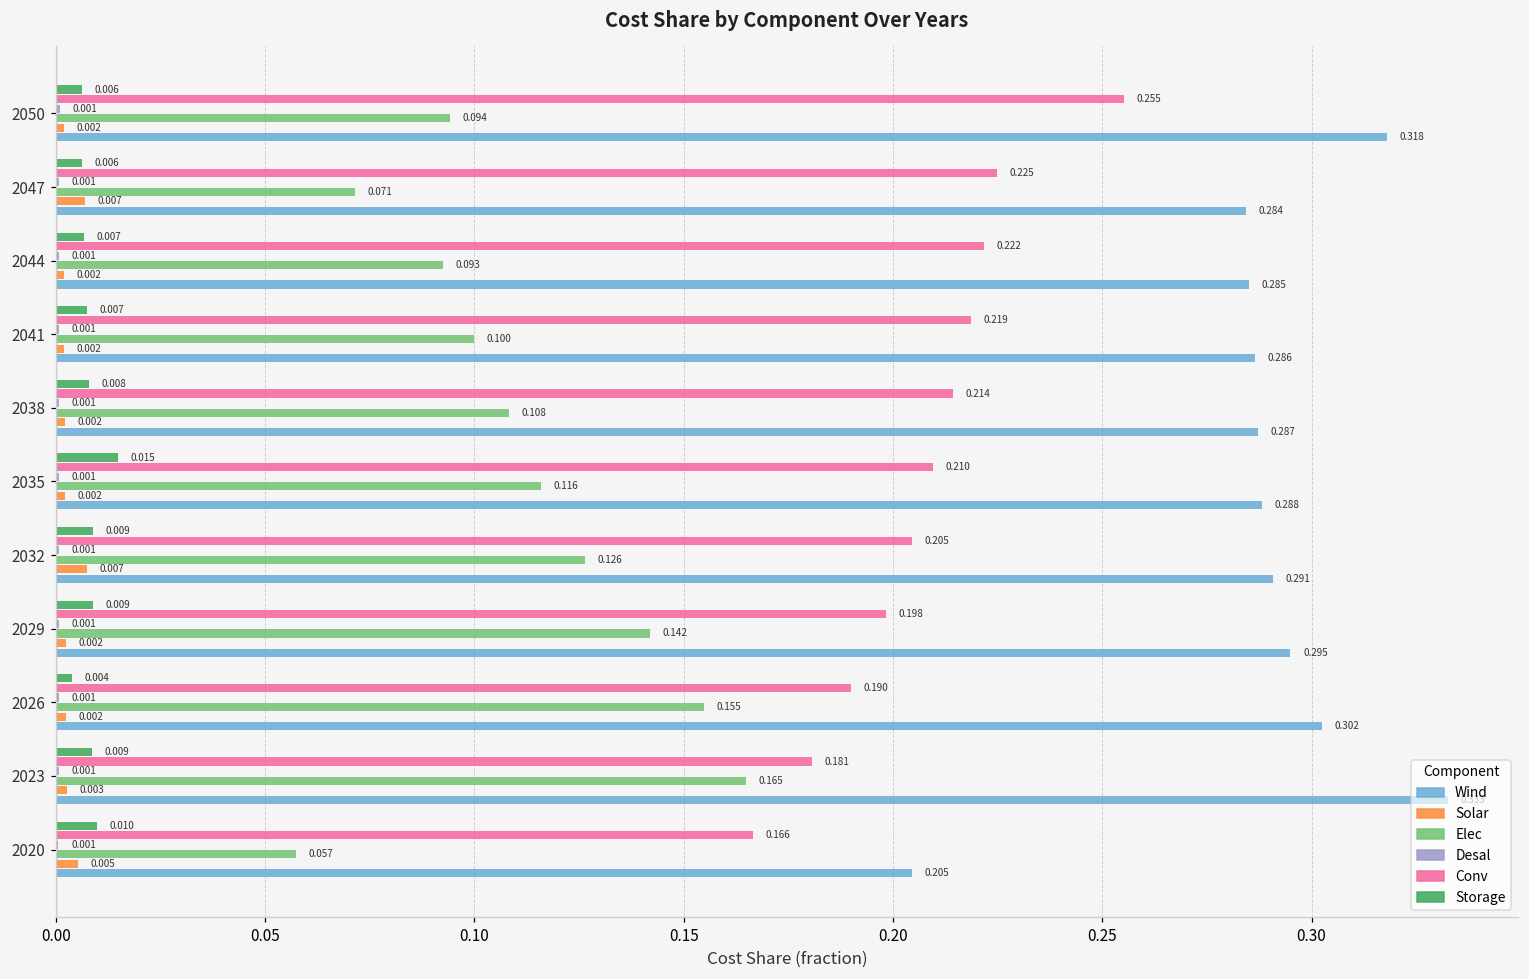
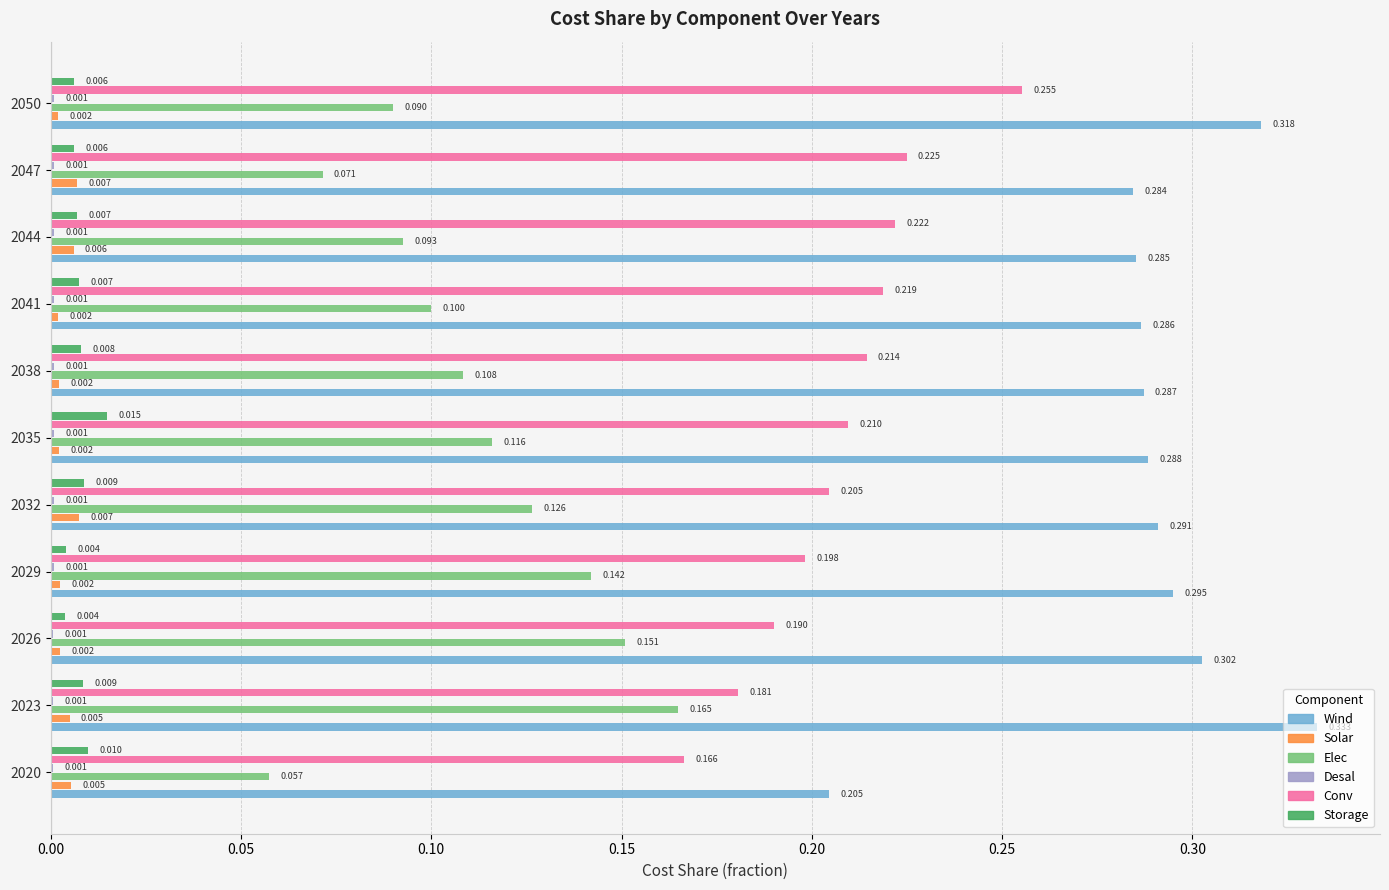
Elec, 2050: 0.094 -> 0.090
Solar, 2044: 0.002 -> 0.006
Storage, 2029: 0.009 -> 0.004
Elec, 2026: 0.155 -> 0.151
Solar, 2023: 0.003 -> 0.005
